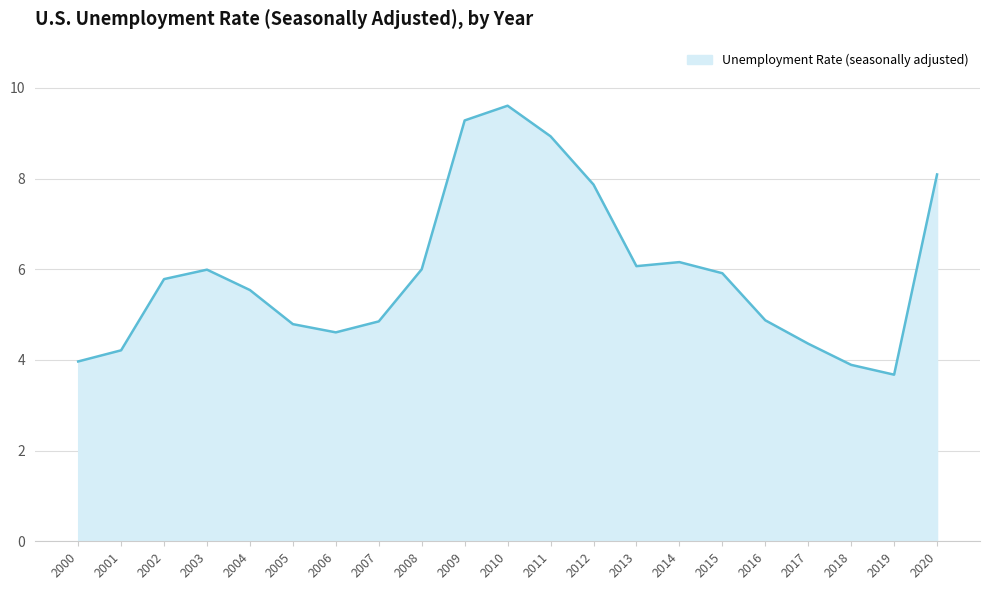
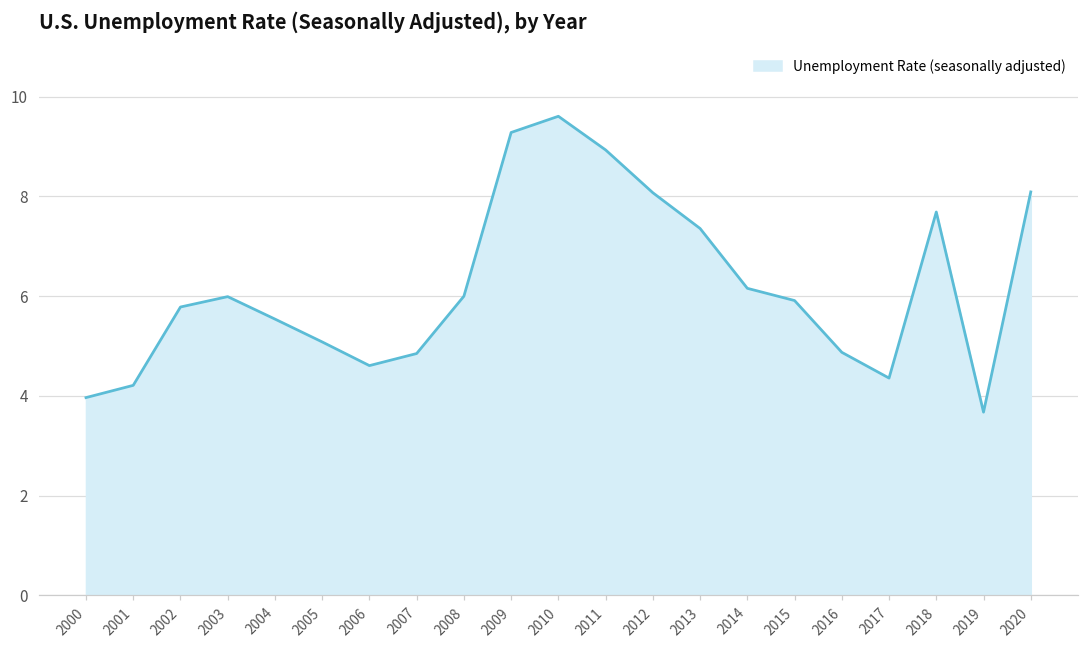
2005: 4.8 -> 5.1
2012: 7.9 -> 8.1
2013: 6.1 -> 7.4
2018: 3.9 -> 7.7
